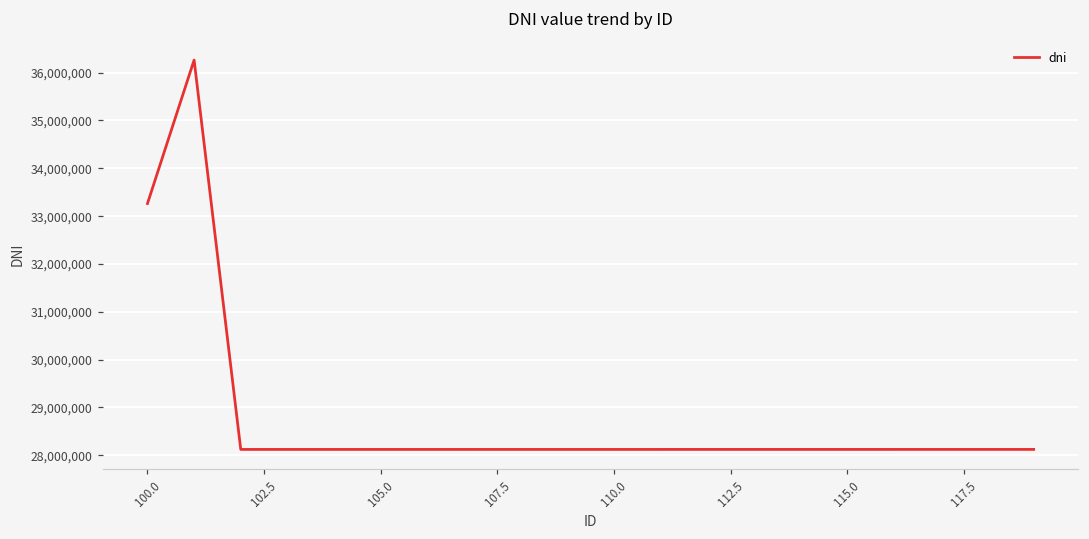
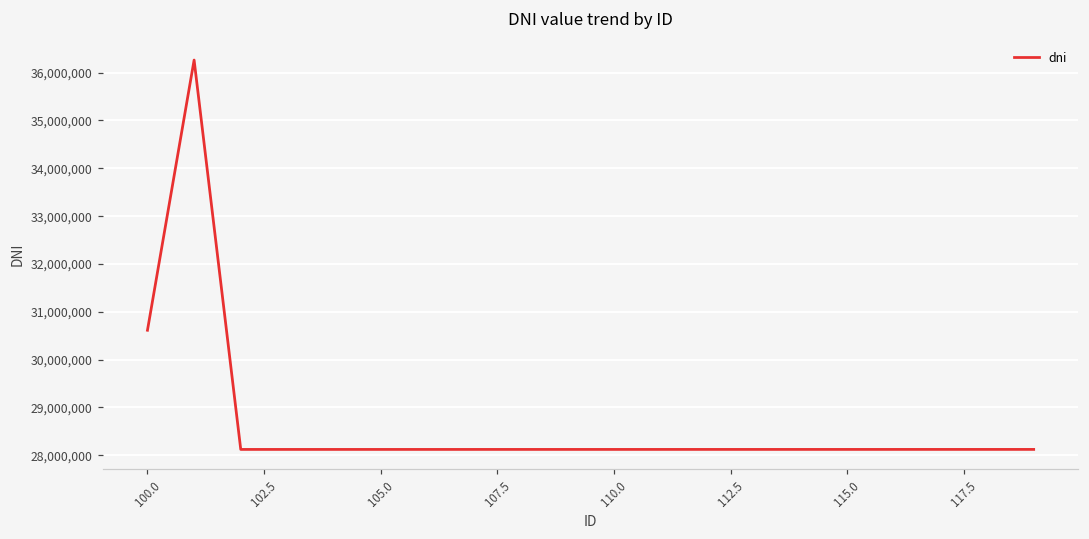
100.0: 33,300,000 -> 30,600,000
